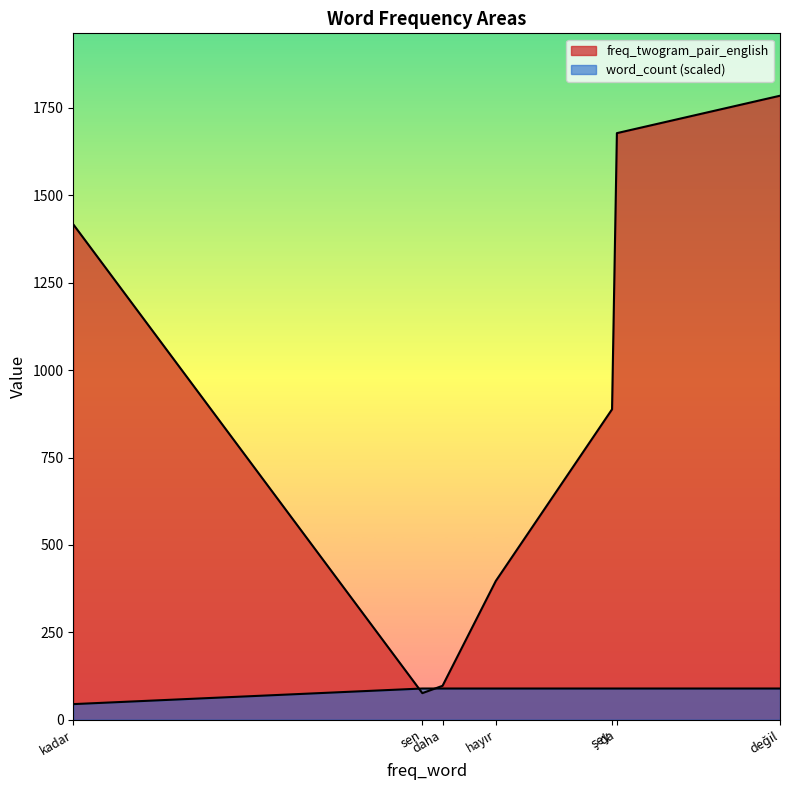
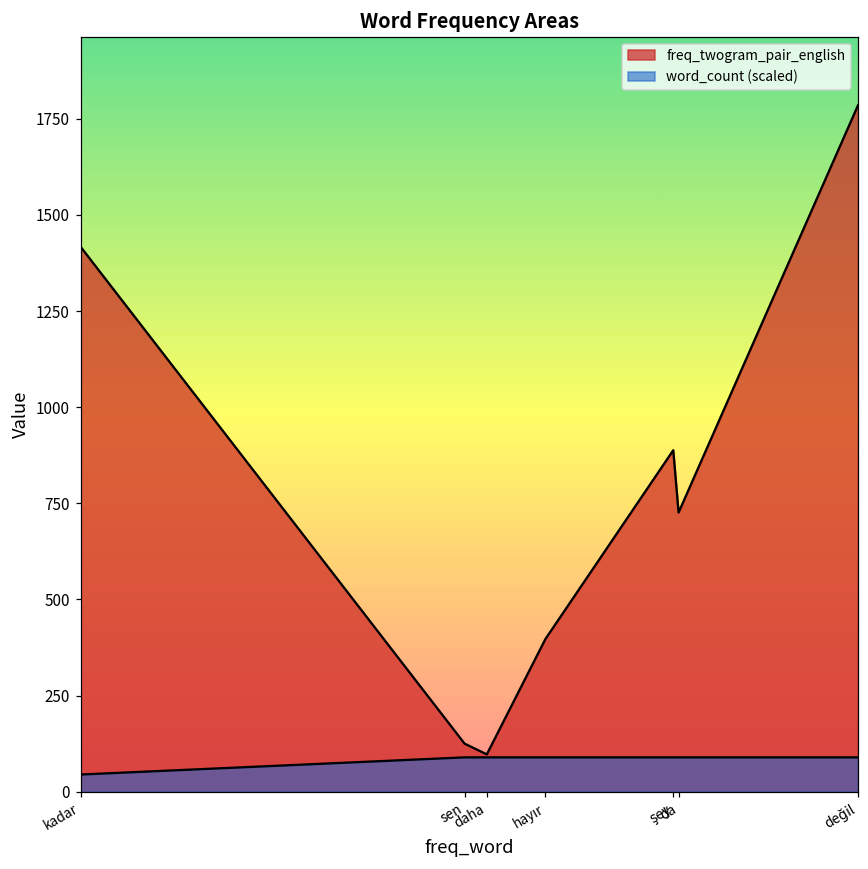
freq_twogram_pair_english, sen: 80 -> 130
freq_twogram_pair_english, da: 1680 -> 730
